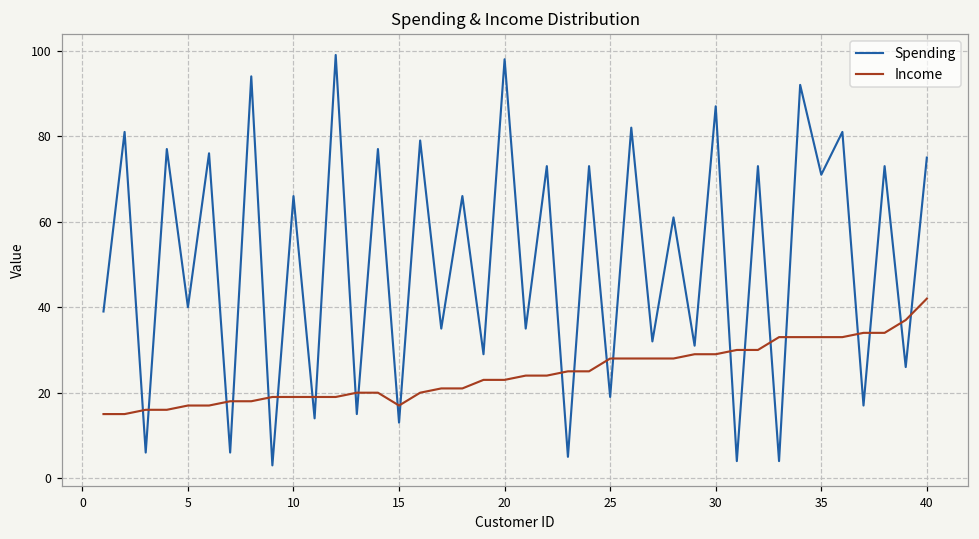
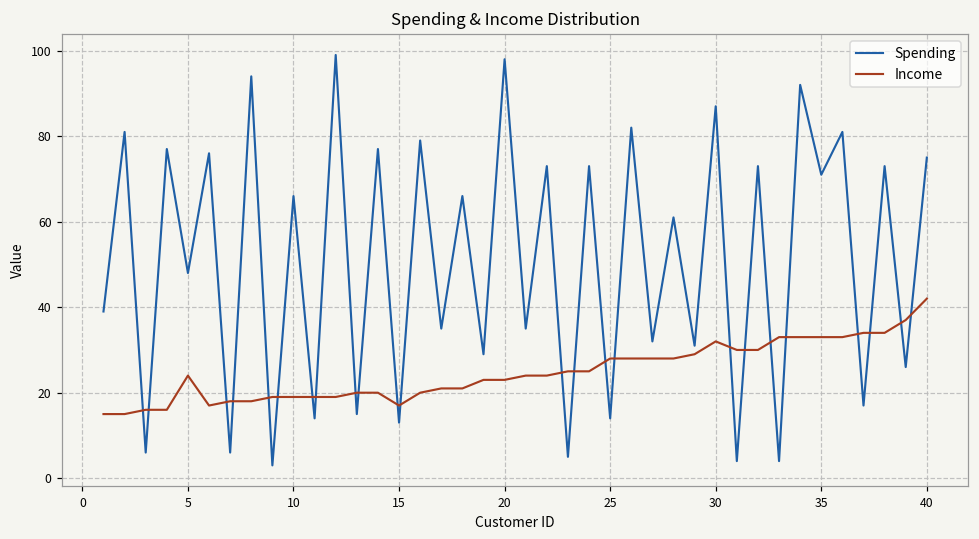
Spending, 5: 40 -> 48
Income, 5: 17 -> 24
Spending, 25: 19 -> 14
Income, 30: 29 -> 32
